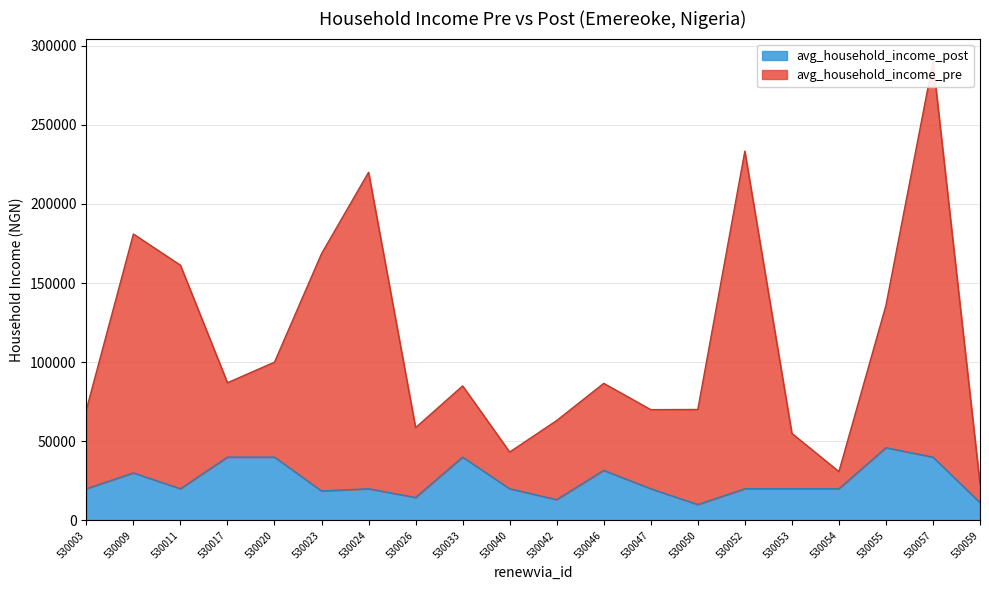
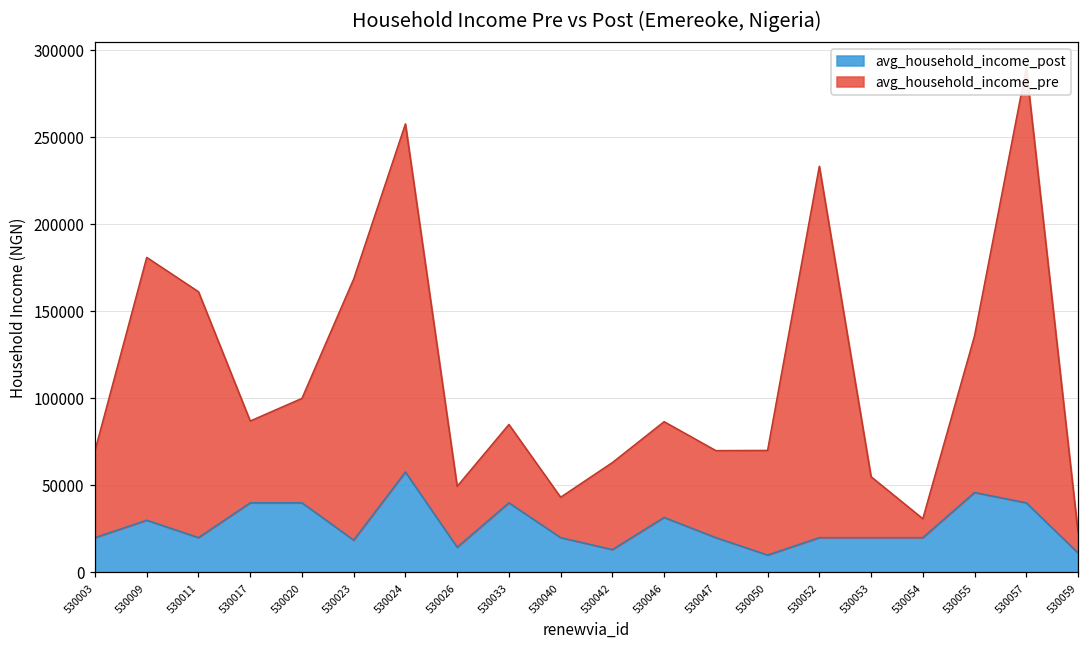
avg_household_income_post, 530024: 20000 -> 58000
avg_household_income_pre, 530026: 44000 -> 35000
